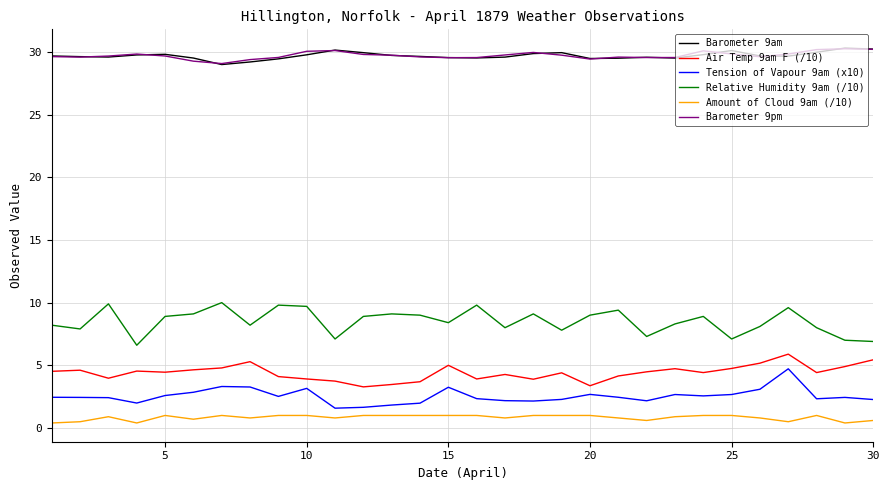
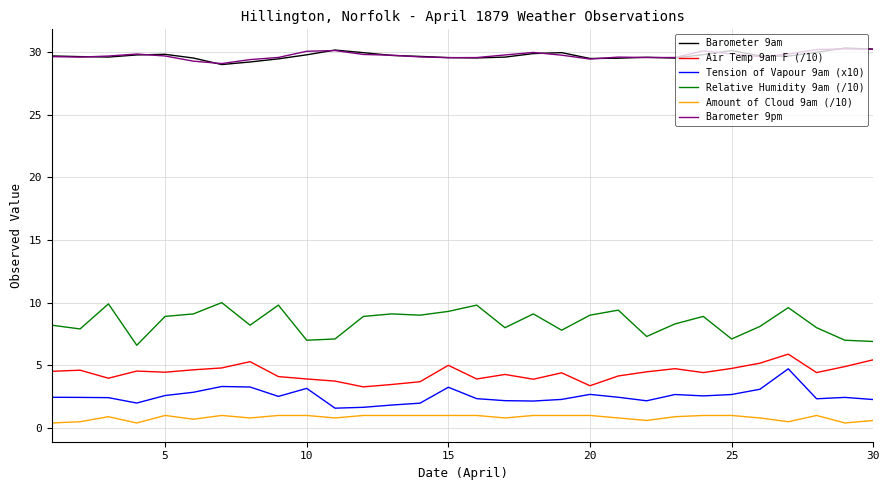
Relative Humidity 9am (/10), 10: 9.7 -> 7.0
Relative Humidity 9am (/10), 15: 8.4 -> 9.3
